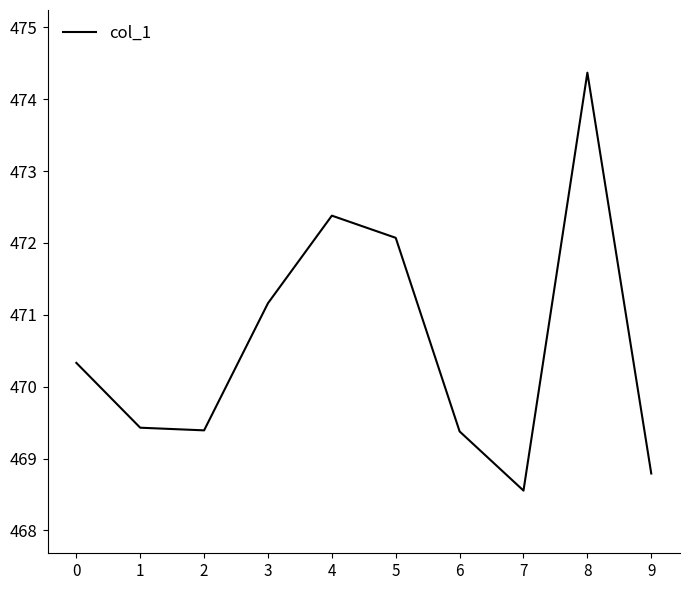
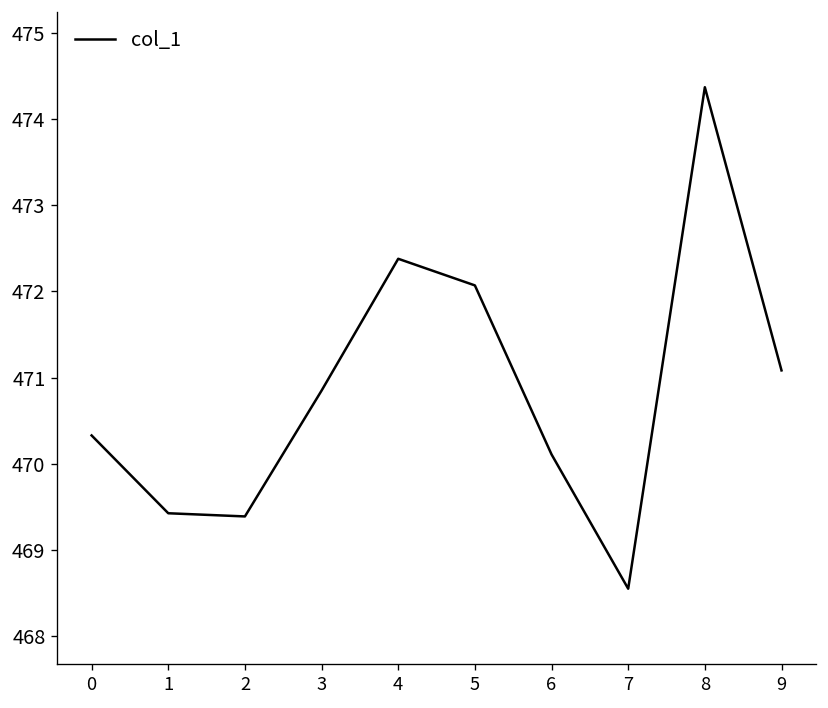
3: 471.2 -> 470.9
6: 469.4 -> 470.1
9: 468.8 -> 471.1
